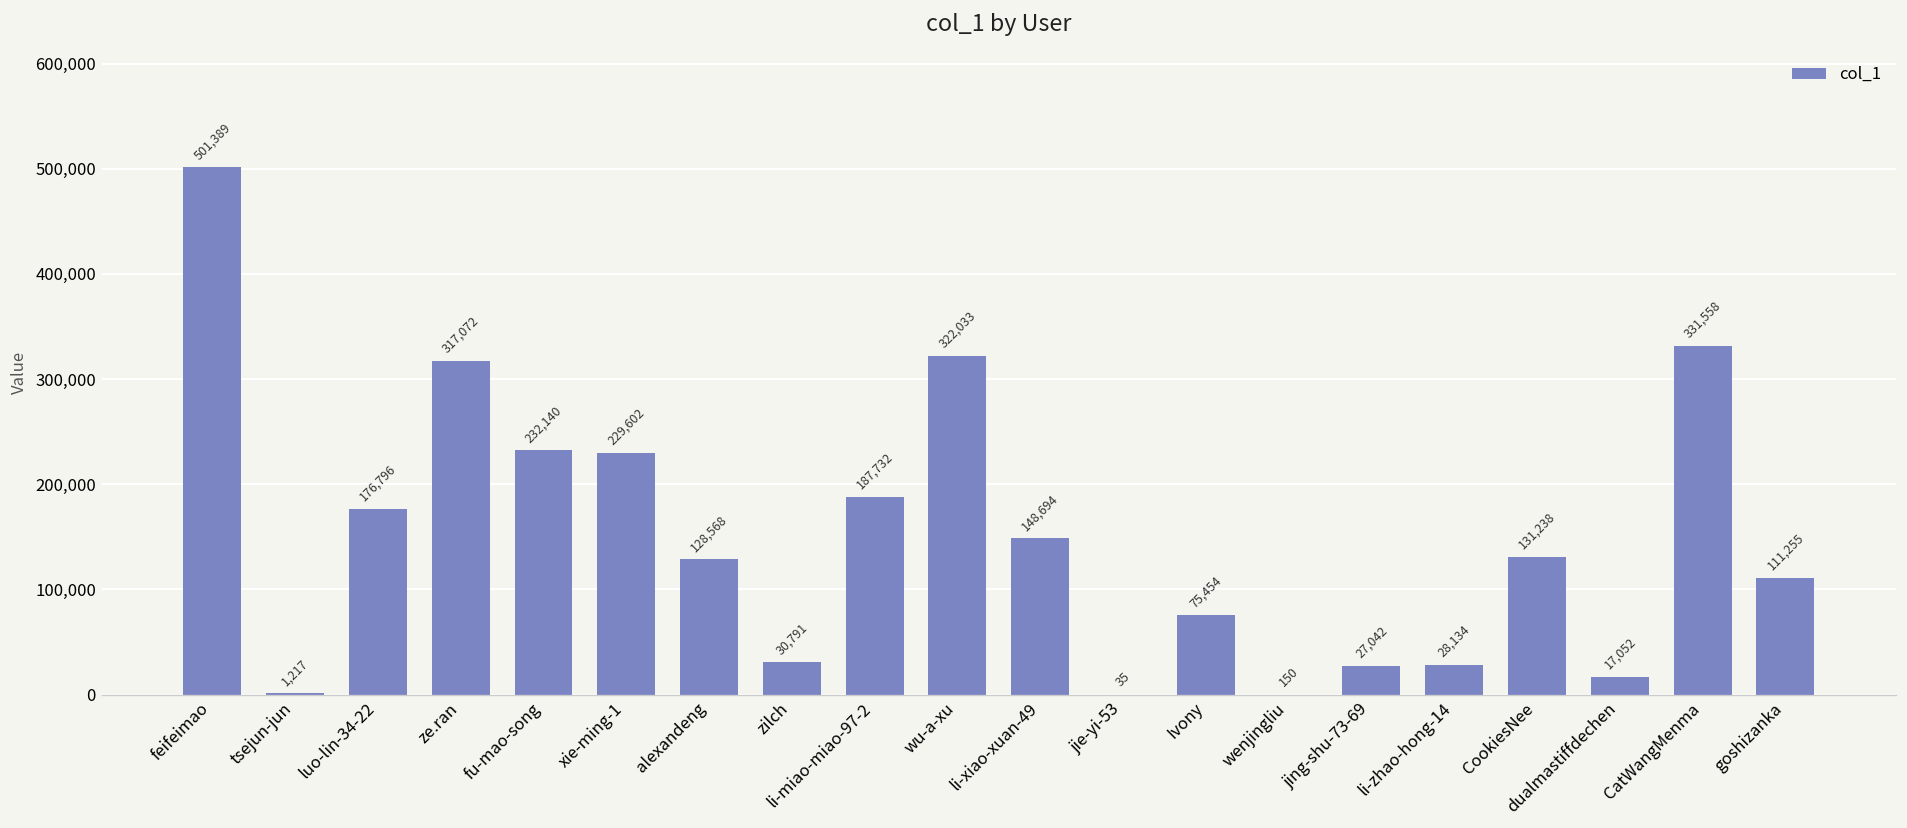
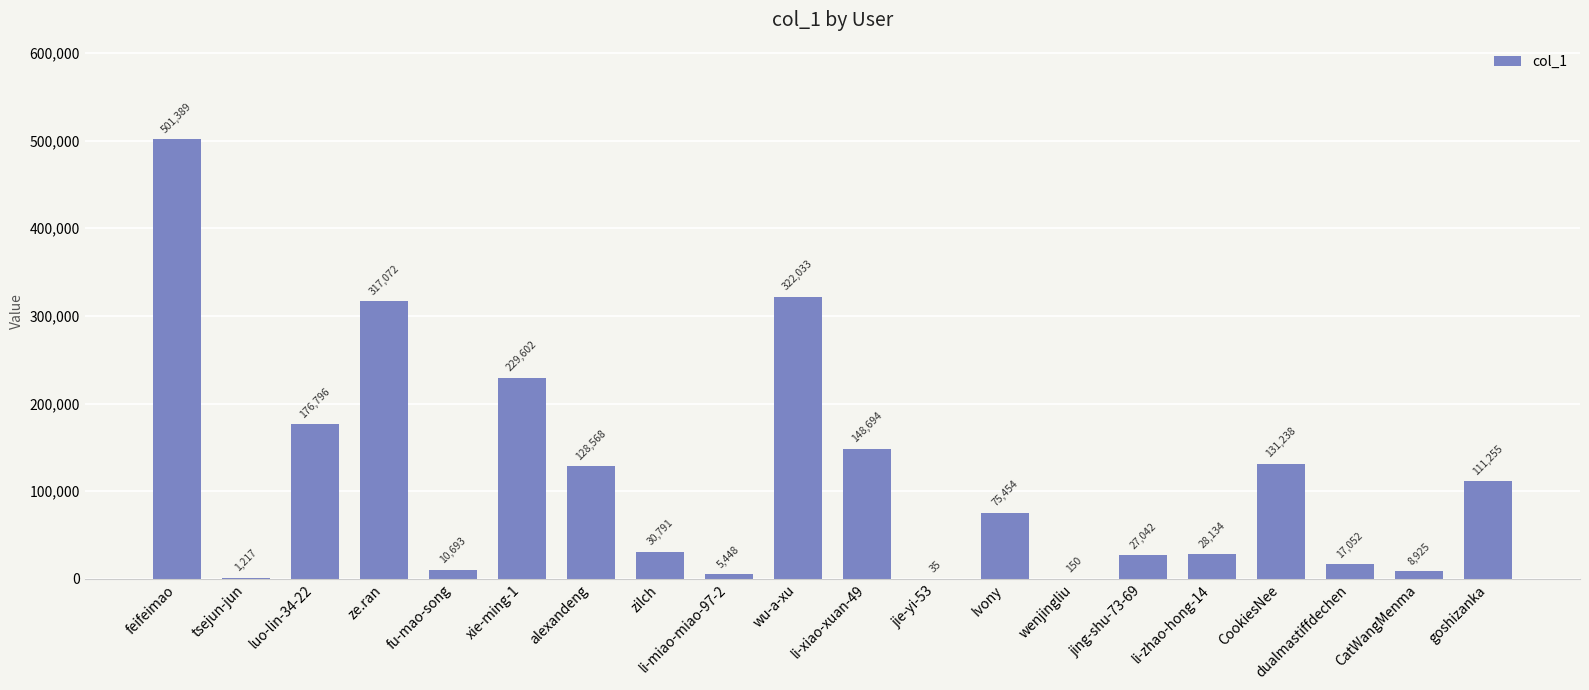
fu-mao-song: 232,140 -> 10,693
li-miao-miao-97-2: 187,732 -> 5,448
CatWangMenma: 331,558 -> 8,925
